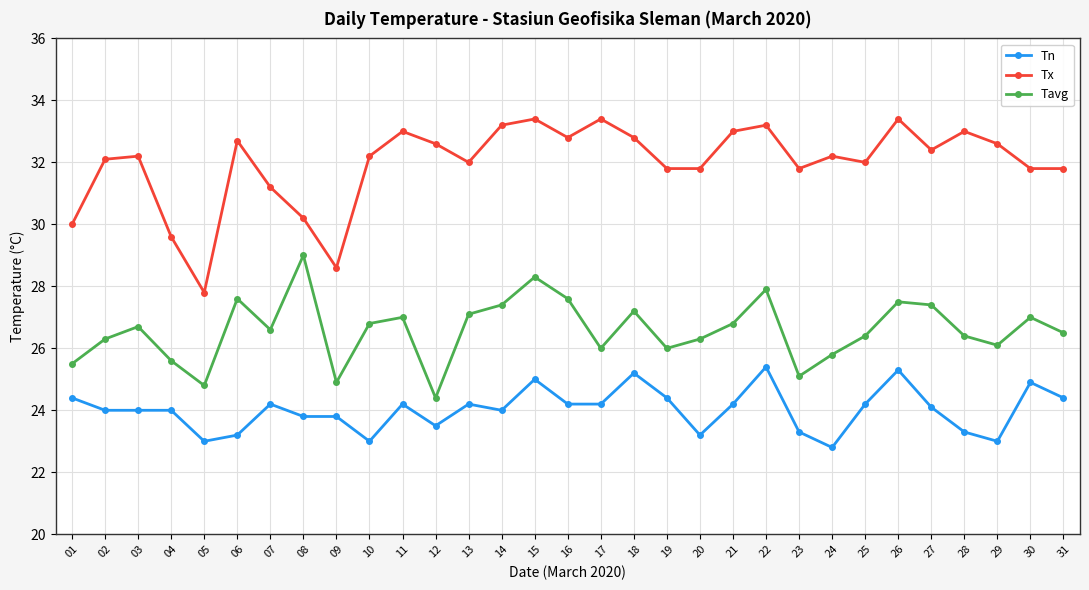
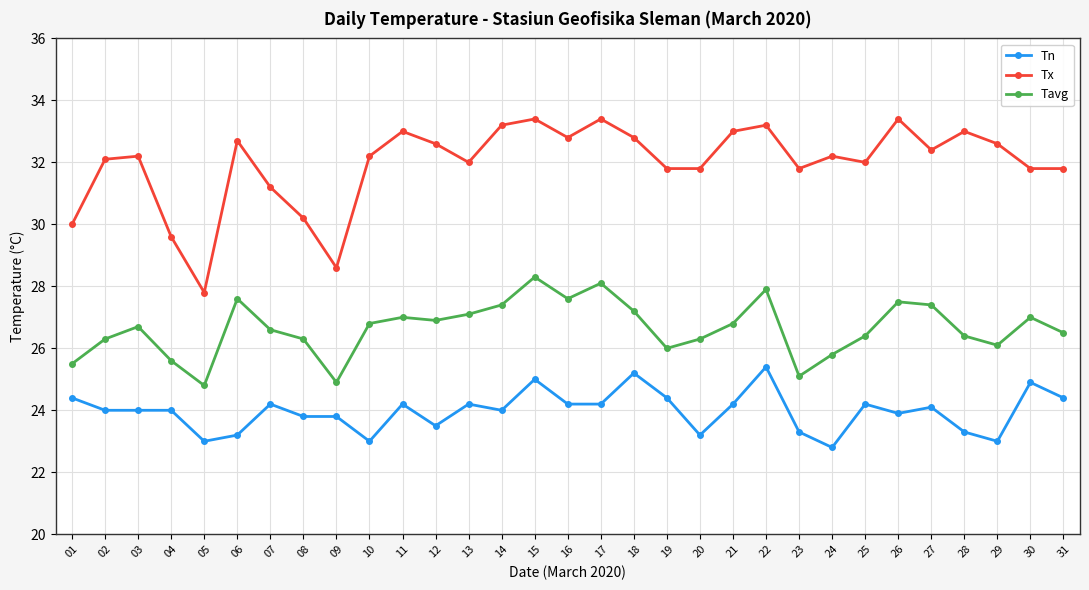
Tavg, 08: 29.0 -> 26.3
Tavg, 12: 24.4 -> 26.9
Tavg, 17: 26.0 -> 28.1
Tn, 26: 25.3 -> 23.9
